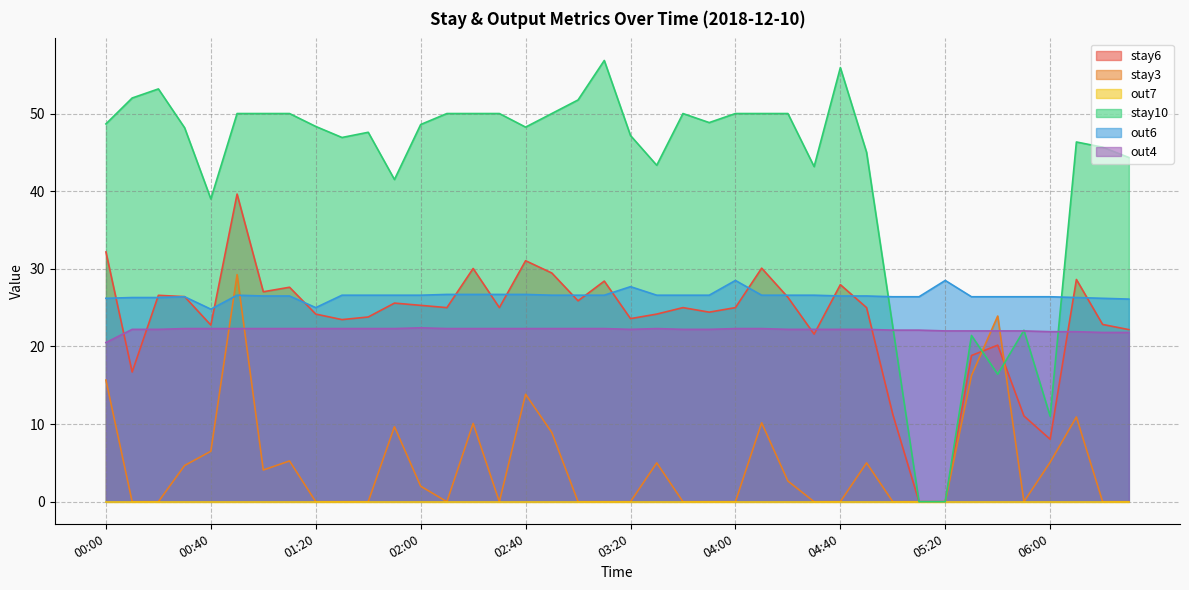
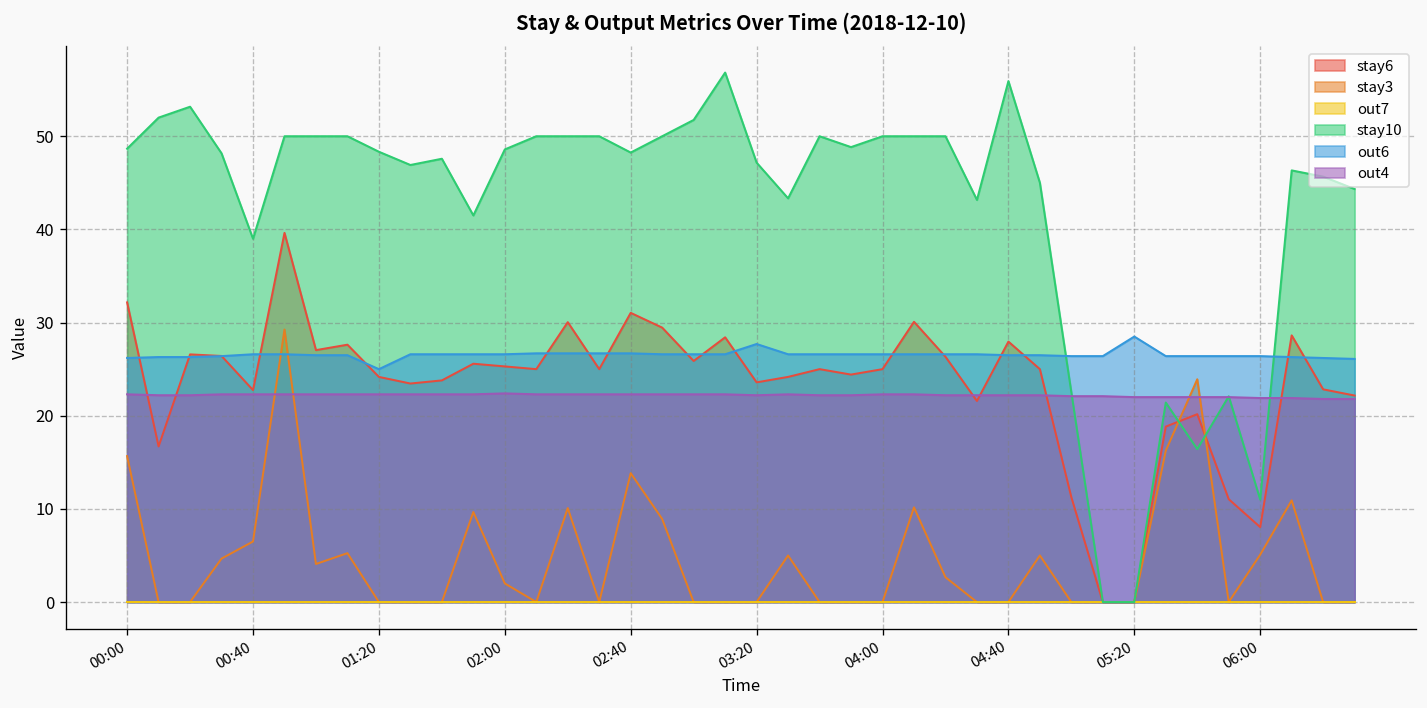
out4, 00:00: 21 -> 22
out6, 00:40: 25 -> 27
out6, 04:00: 29 -> 27
